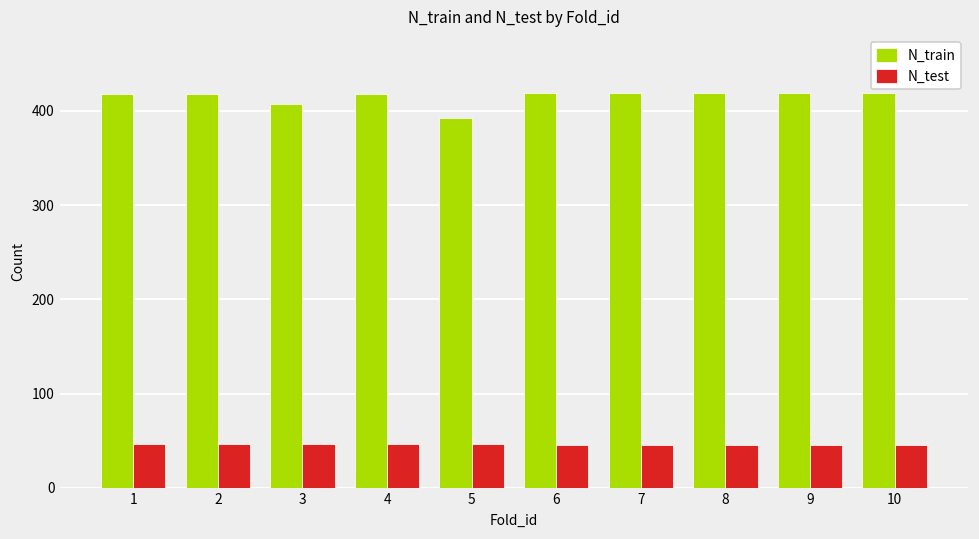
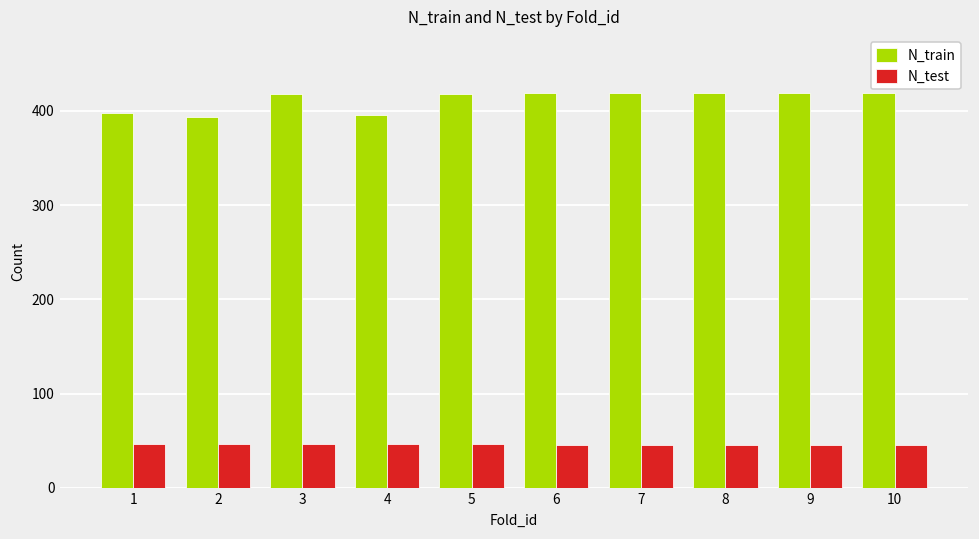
N_train, 1: 420 -> 400
N_train, 2: 420 -> 390
N_train, 3: 410 -> 420
N_train, 4: 420 -> 400
N_train, 5: 390 -> 420
